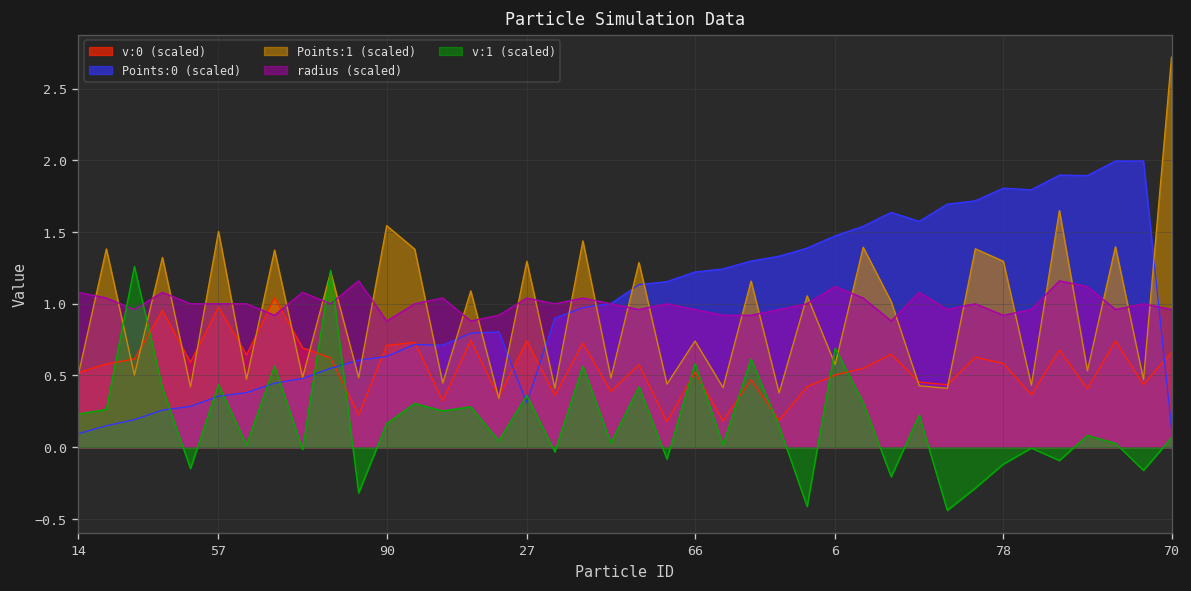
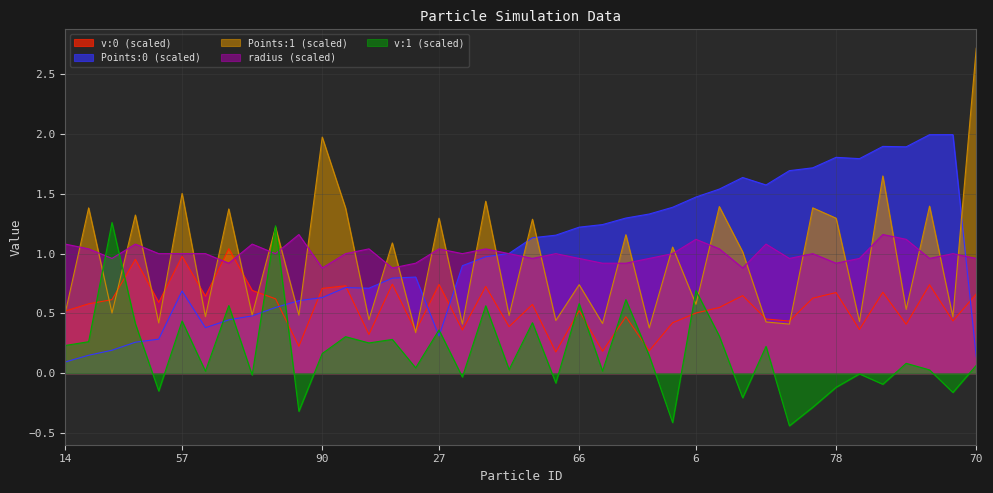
Points:0 (scaled), 57: 0.36 -> 0.69
Points:1 (scaled), 90: 1.54 -> 1.98
v:0 (scaled), 78: 0.58 -> 0.67
